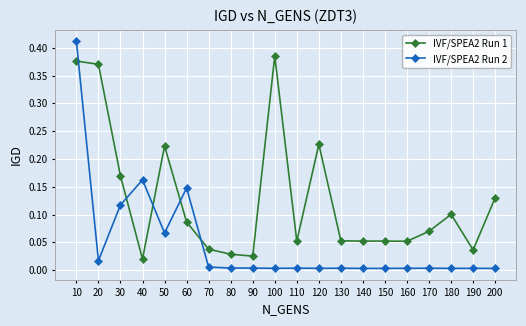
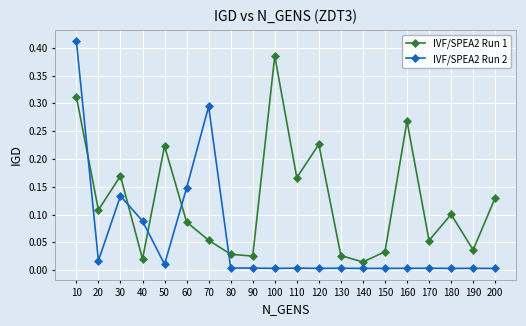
IVF/SPEA2 Run 1, 10: 0.38 -> 0.31
IVF/SPEA2 Run 1, 20: 0.37 -> 0.11
IVF/SPEA2 Run 2, 30: 0.12 -> 0.13
IVF/SPEA2 Run 2, 40: 0.16 -> 0.09
IVF/SPEA2 Run 2, 50: 0.07 -> 0.01
IVF/SPEA2 Run 1, 70: 0.04 -> 0.05
IVF/SPEA2 Run 2, 70: 0.01 -> 0.29
IVF/SPEA2 Run 1, 110: 0.05 -> 0.17
IVF/SPEA2 Run 1, 130: 0.05 -> 0.03
IVF/SPEA2 Run 1, 140: 0.05 -> 0.01
IVF/SPEA2 Run 1, 150: 0.05 -> 0.03
IVF/SPEA2 Run 1, 160: 0.05 -> 0.27
IVF/SPEA2 Run 1, 170: 0.07 -> 0.05
